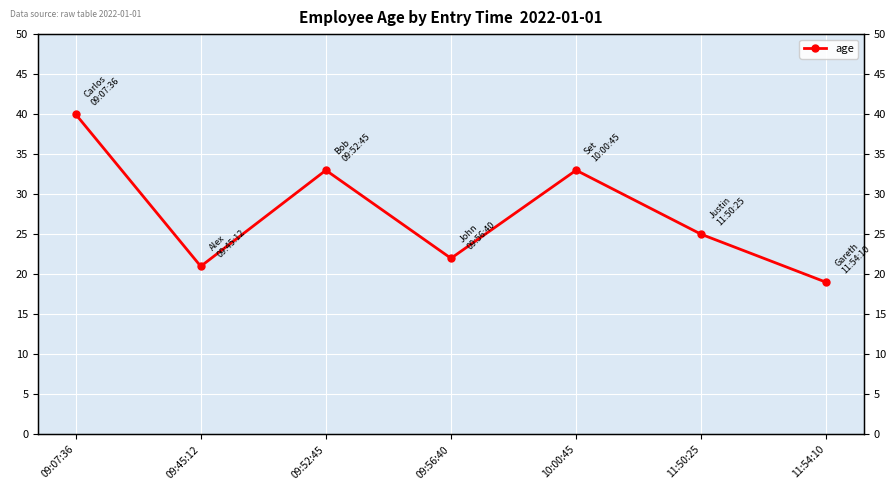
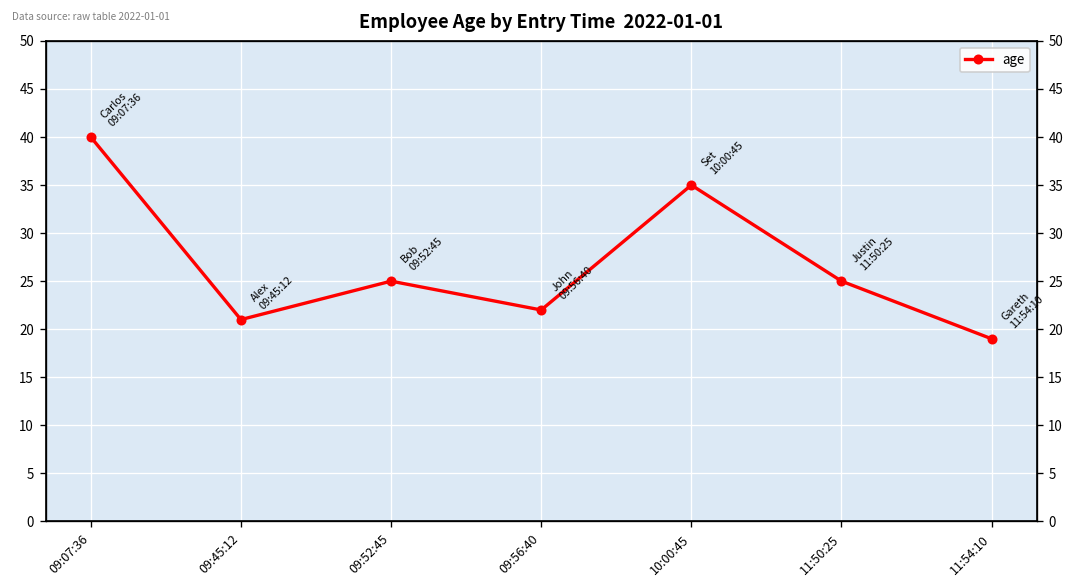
09:52:45: 33 -> 25
10:00:45: 33 -> 35
